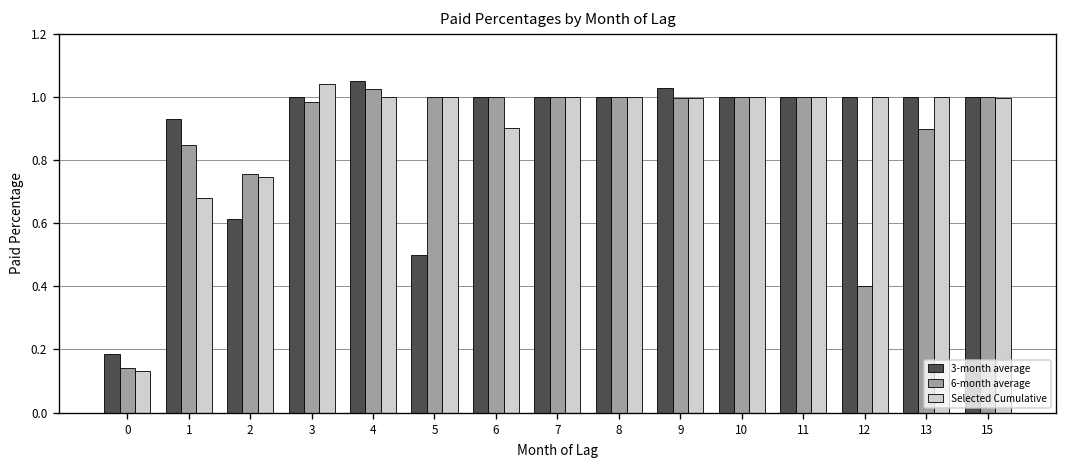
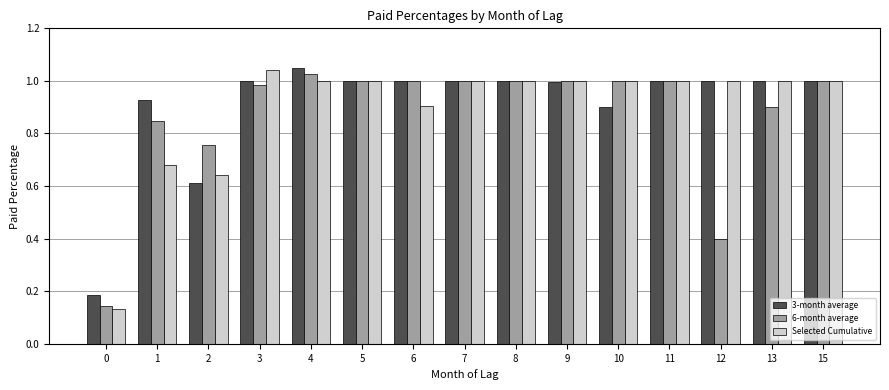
Selected Cumulative, 2: 0.75 -> 0.64
3-month average, 5: 0.5 -> 1.0
3-month average, 9: 1.03 -> 1.00
3-month average, 10: 1.0 -> 0.9
